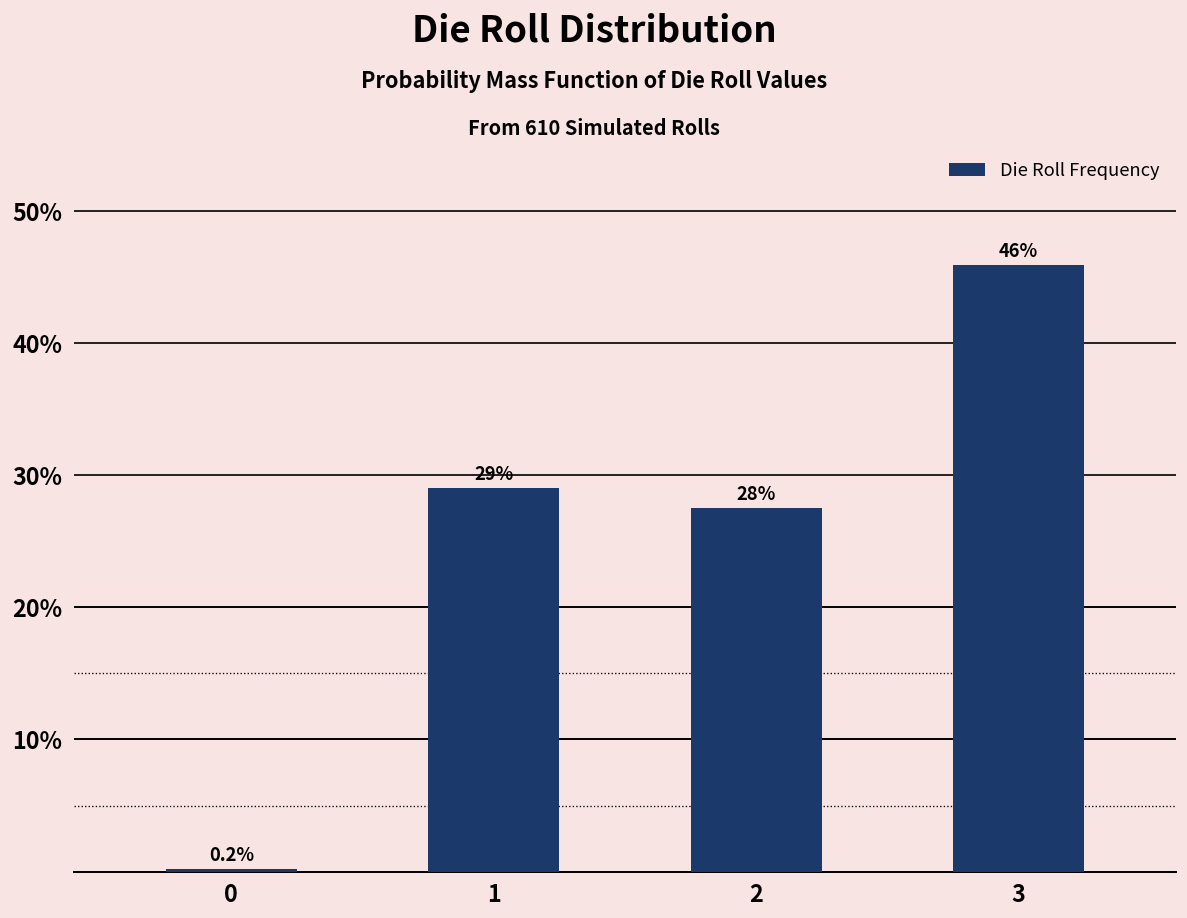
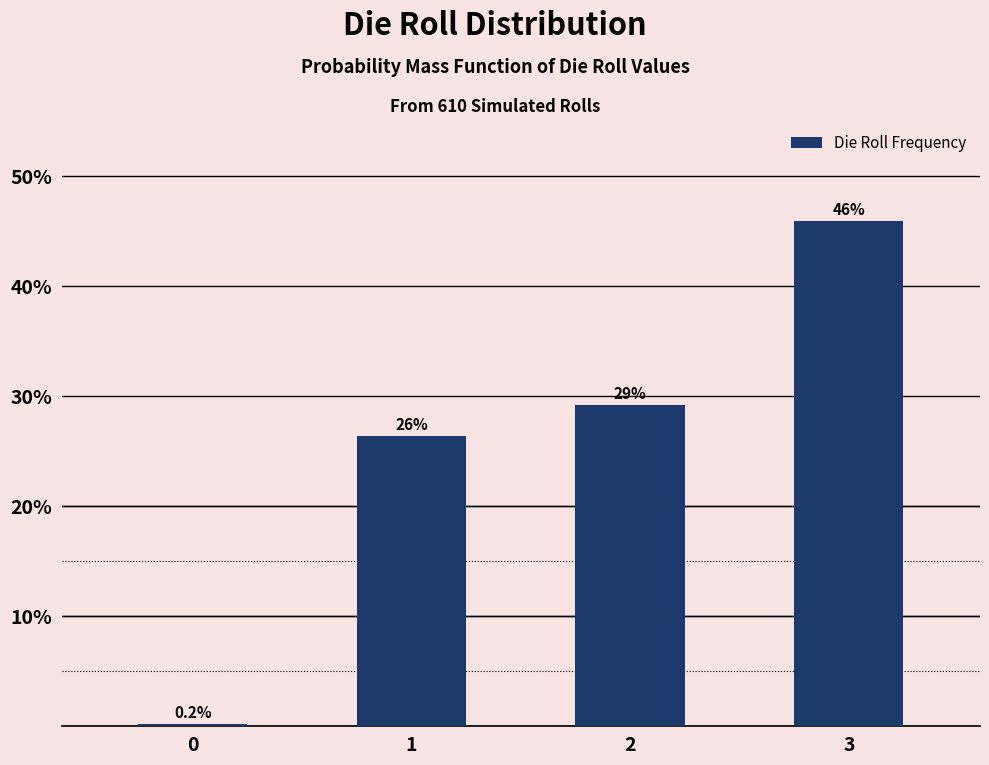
1: 29% -> 26%
2: 28% -> 29%
